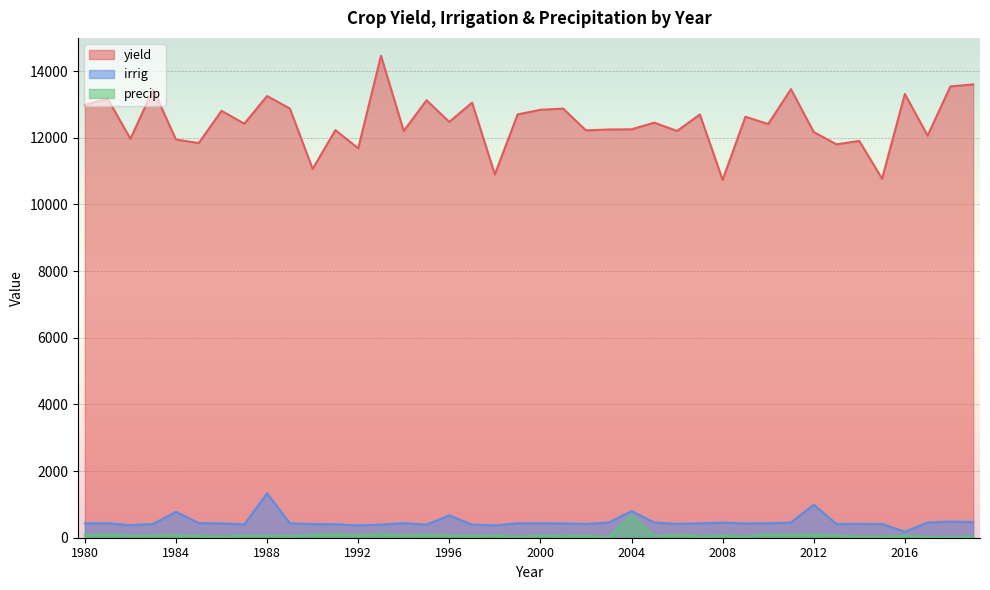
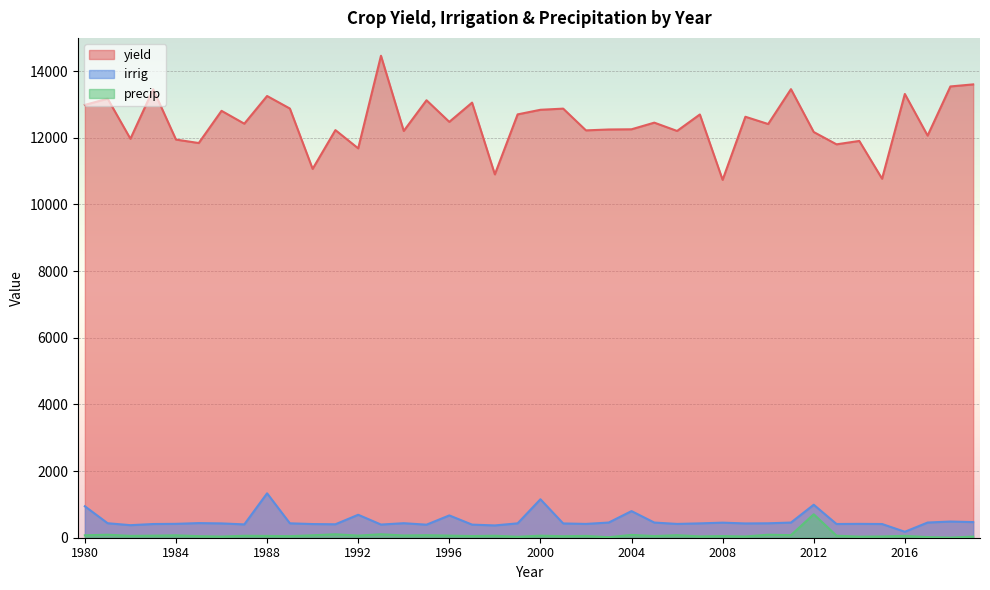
irrig, 1980: 400 -> 900
irrig, 1984: 800 -> 400
irrig, 1992: 400 -> 700
irrig, 2000: 400 -> 1200
precip, 2004: 700 -> 100
precip, 2012: 100 -> 700
